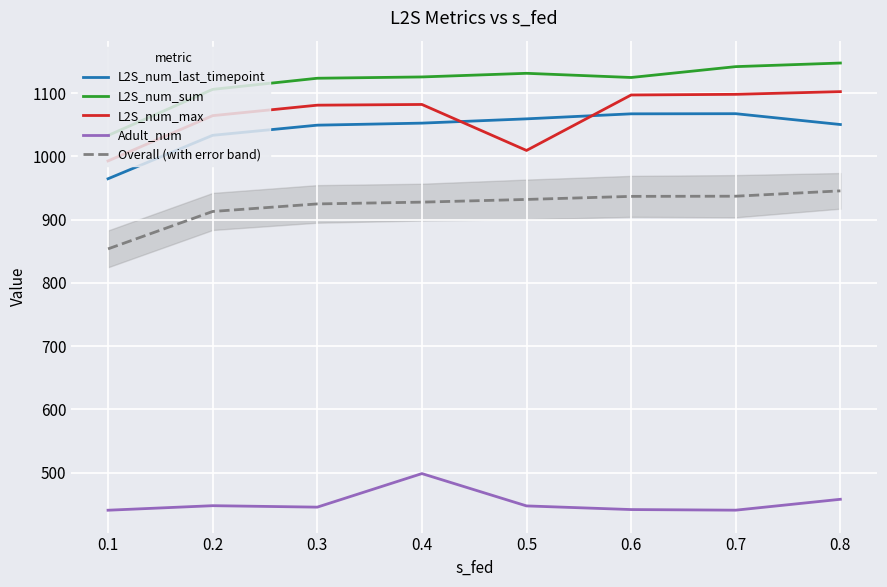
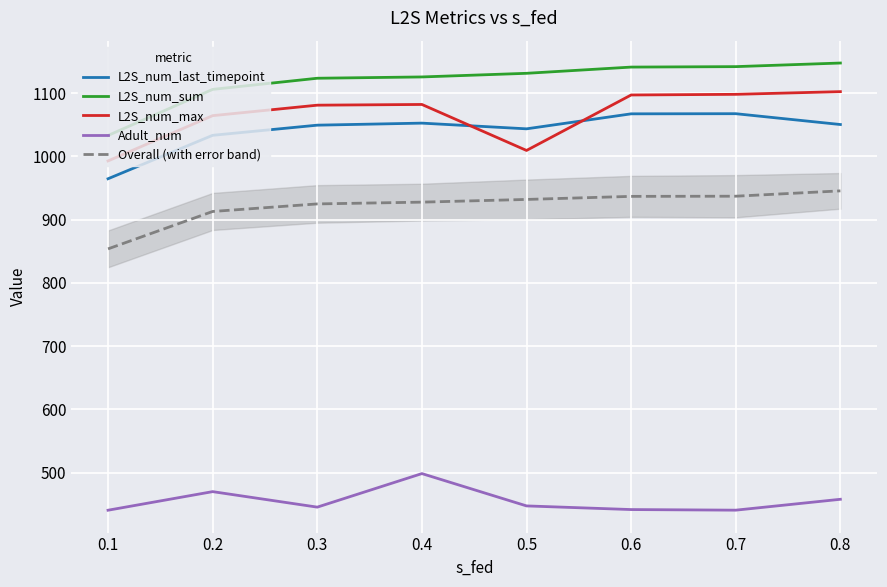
Adult_num, 0.2: 450 -> 470
L2S_num_last_timepoint, 0.5: 1060 -> 1040
L2S_num_sum, 0.6: 1120 -> 1140
